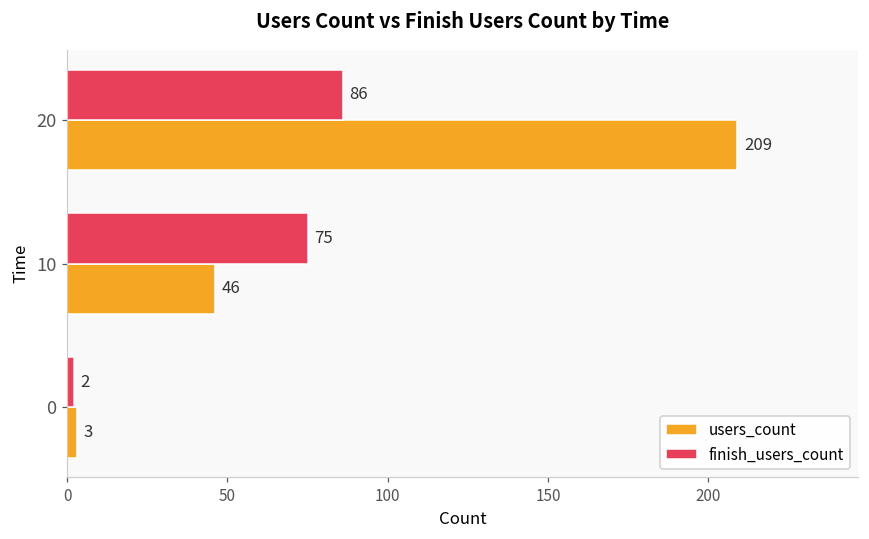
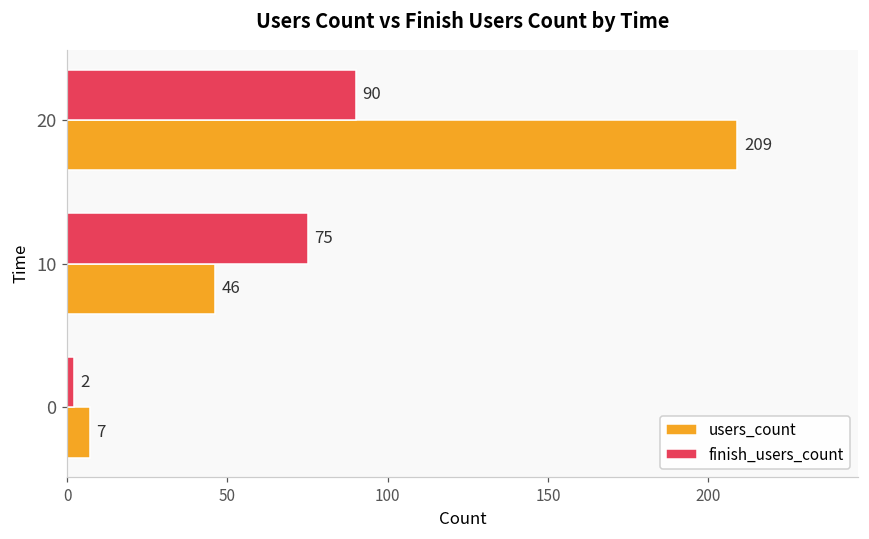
finish_users_count, 20: 86 -> 90
users_count, 0: 3 -> 7
